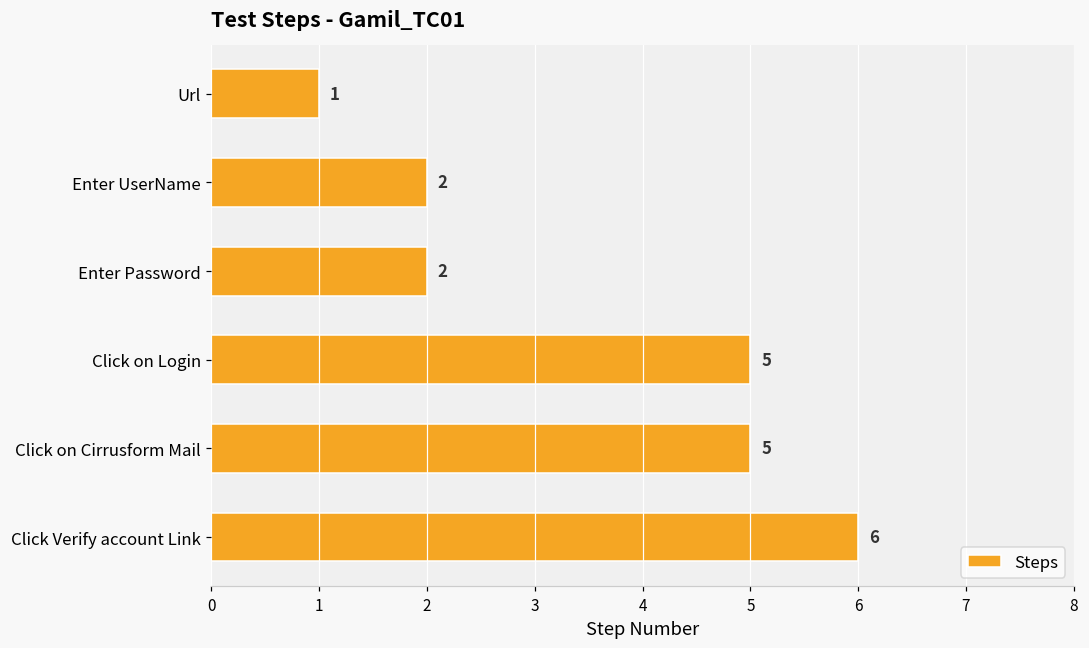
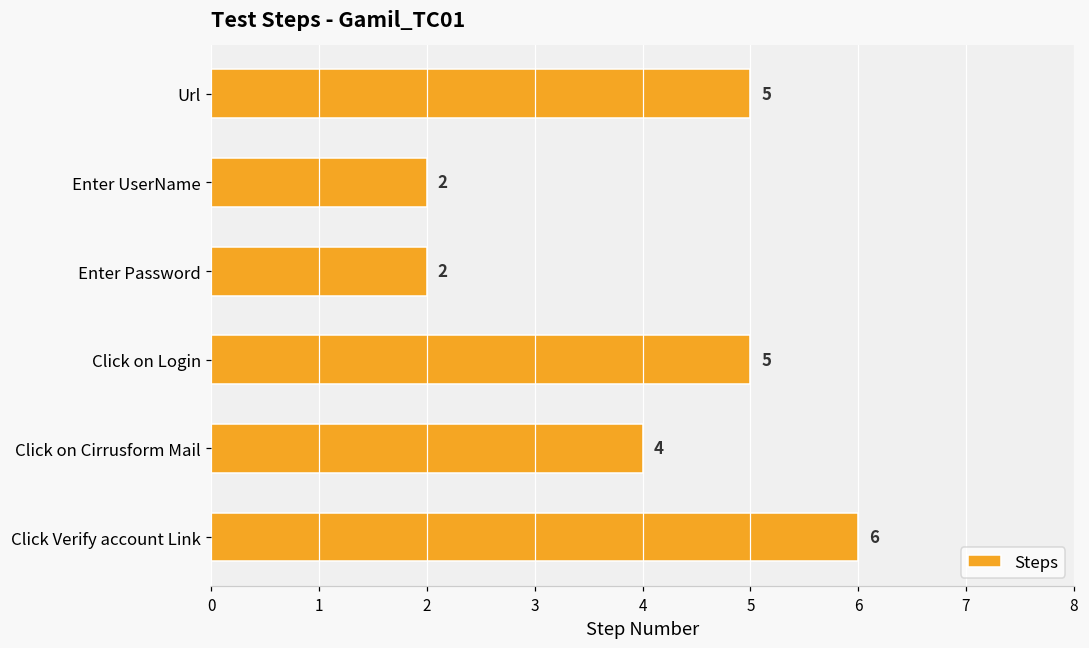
Url: 1 -> 5
Click on Cirrusform Mail: 5 -> 4
